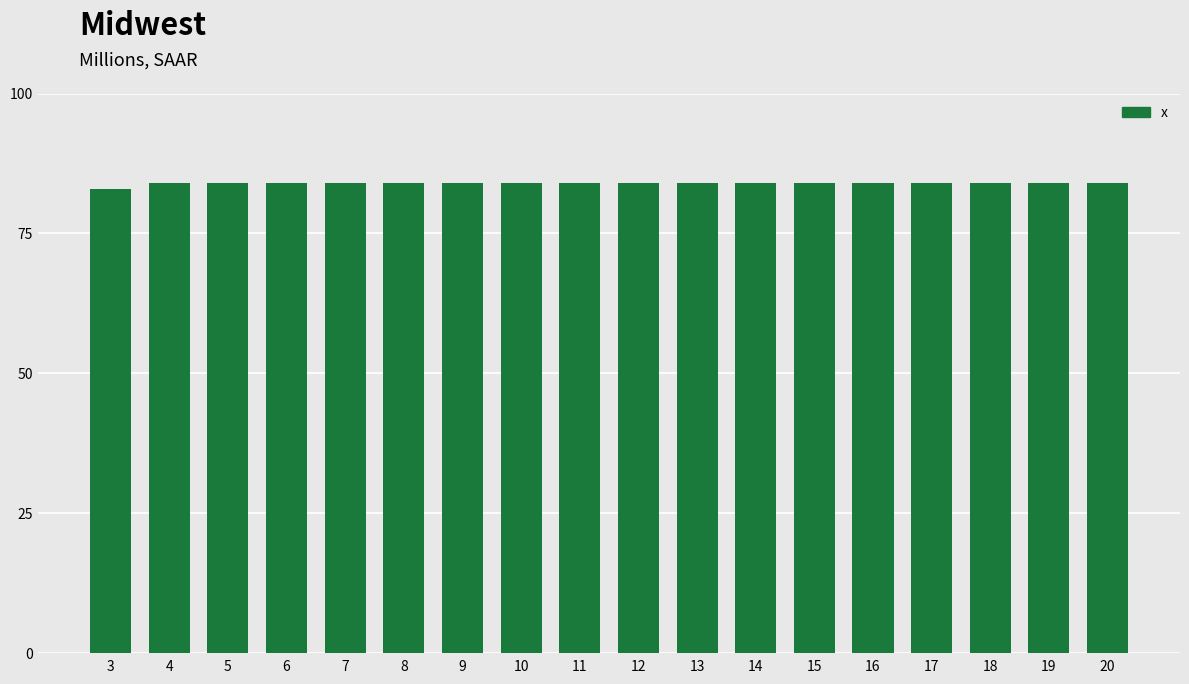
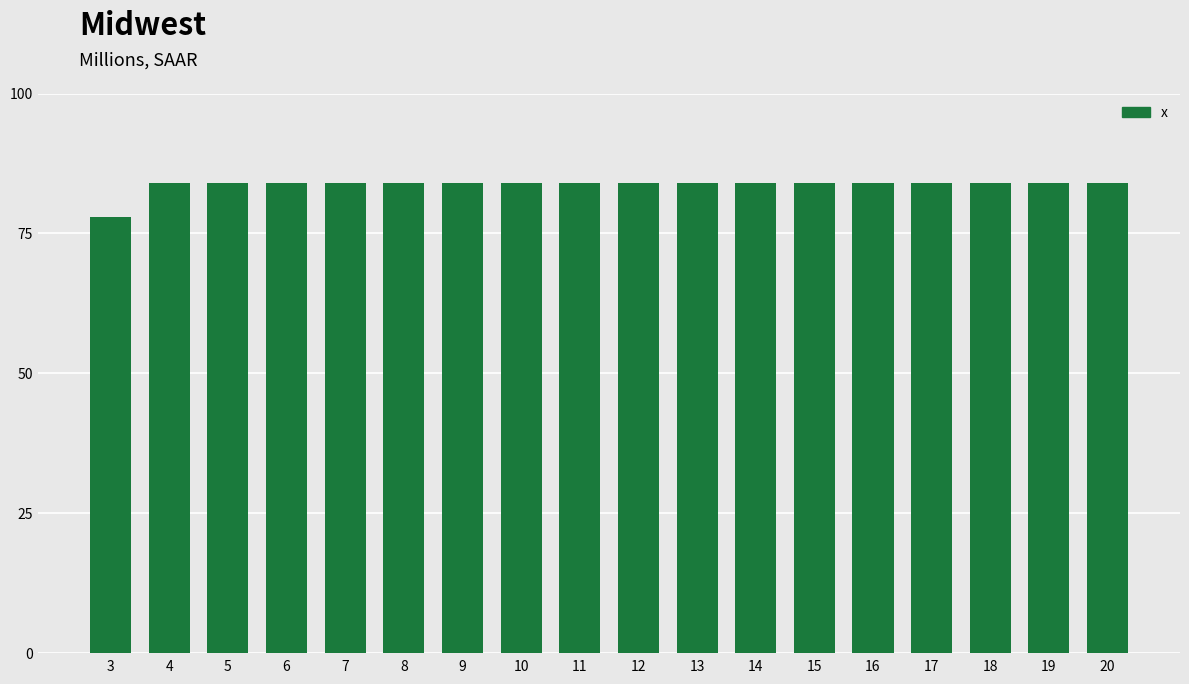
3: 83 -> 78
